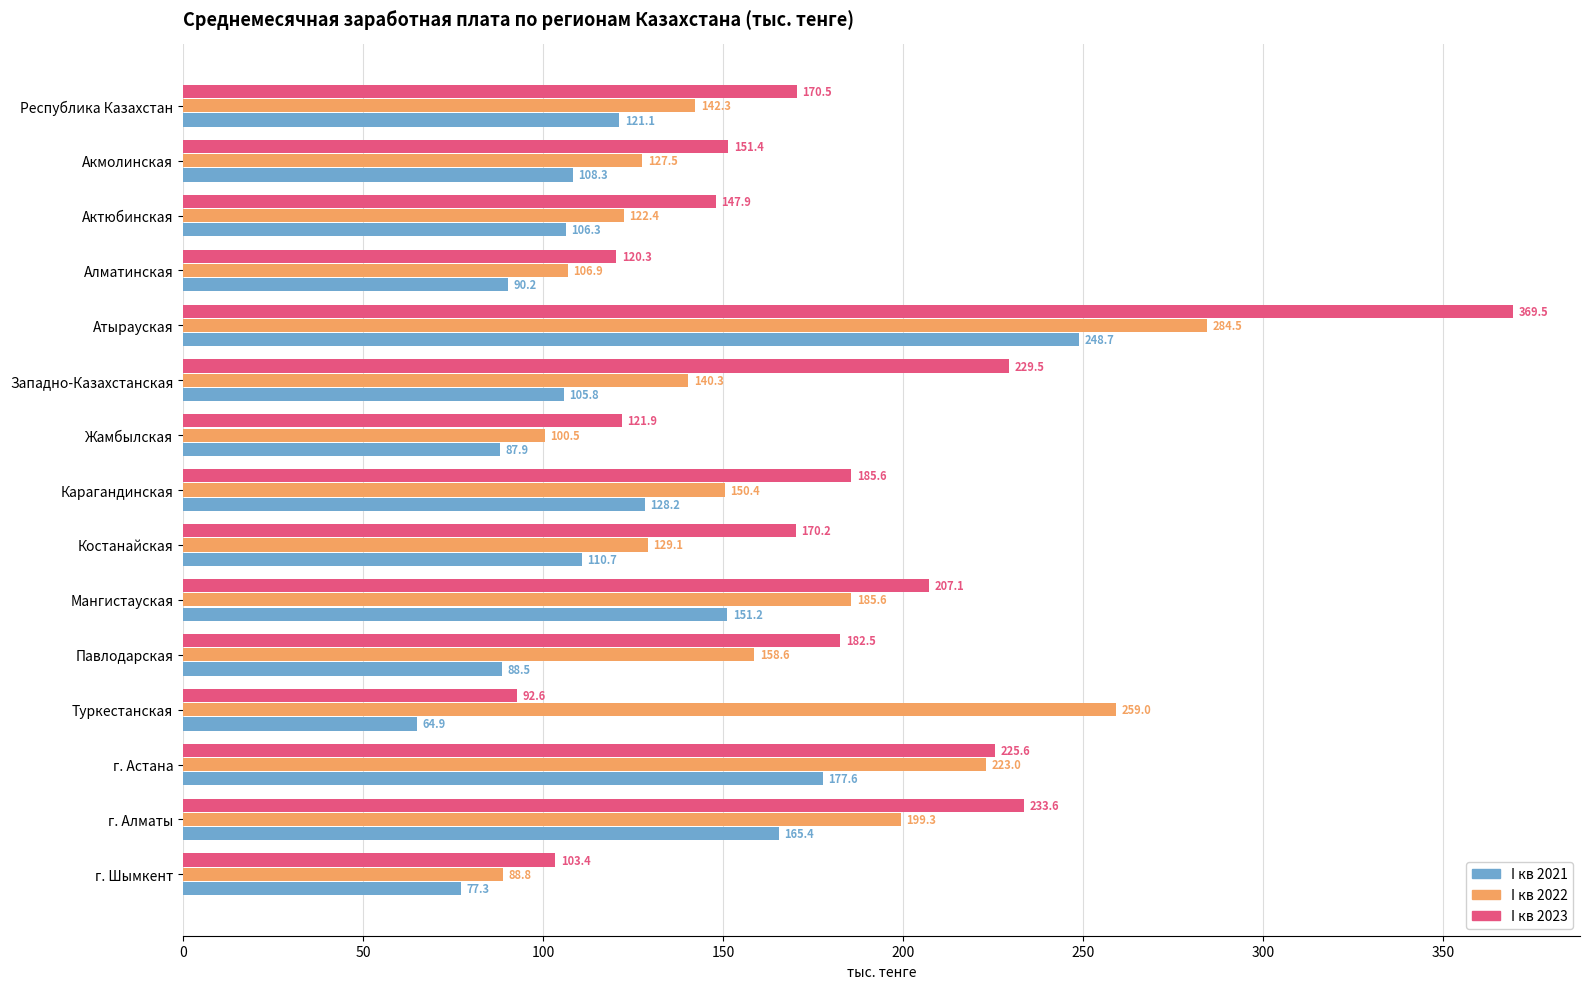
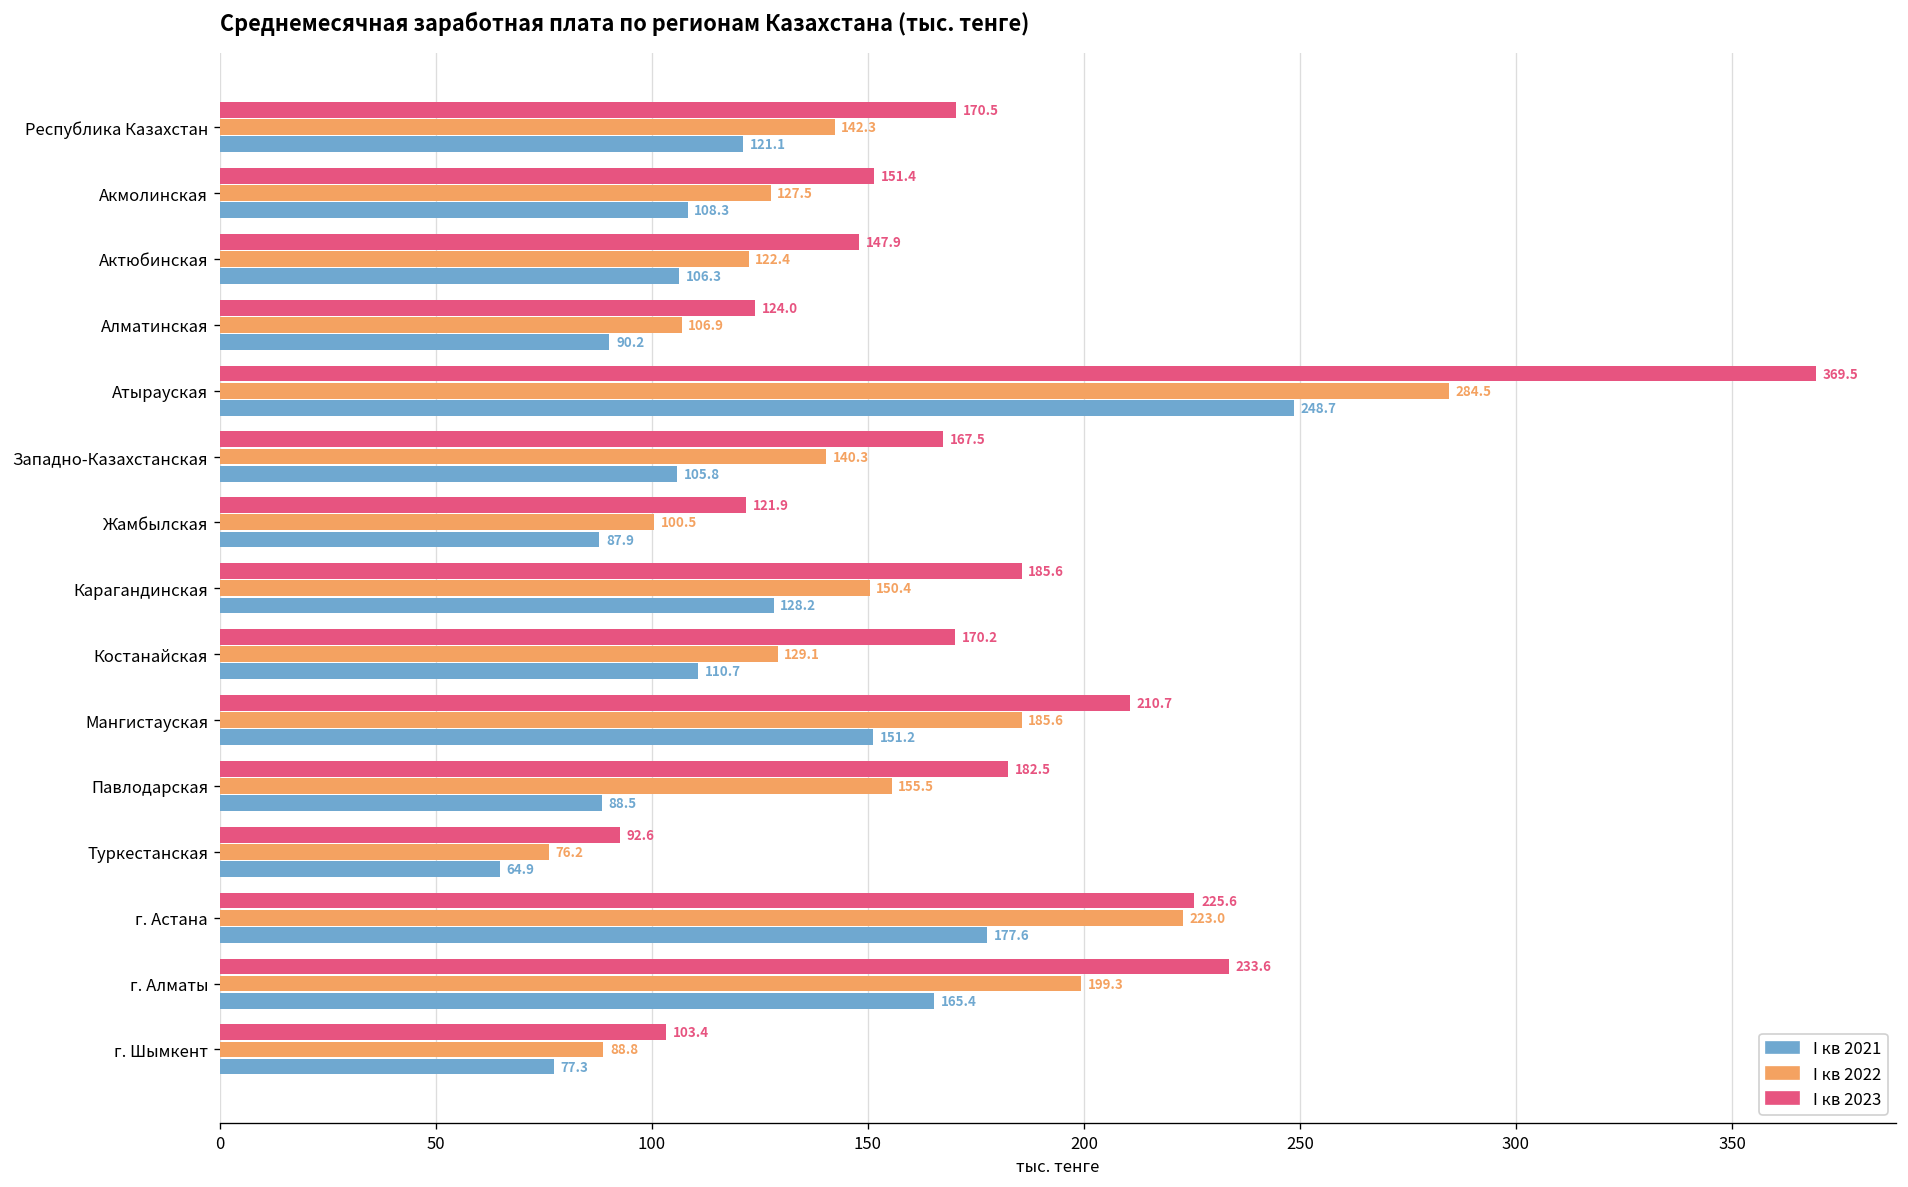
I кв 2023, Алматинская: 120.3 -> 124.0
I кв 2023, Западно-Казахстанская: 229.5 -> 167.5
I кв 2023, Мангистауская: 207.1 -> 210.7
I кв 2022, Павлодарская: 158.6 -> 155.5
I кв 2022, Туркестанская: 259.0 -> 76.2
